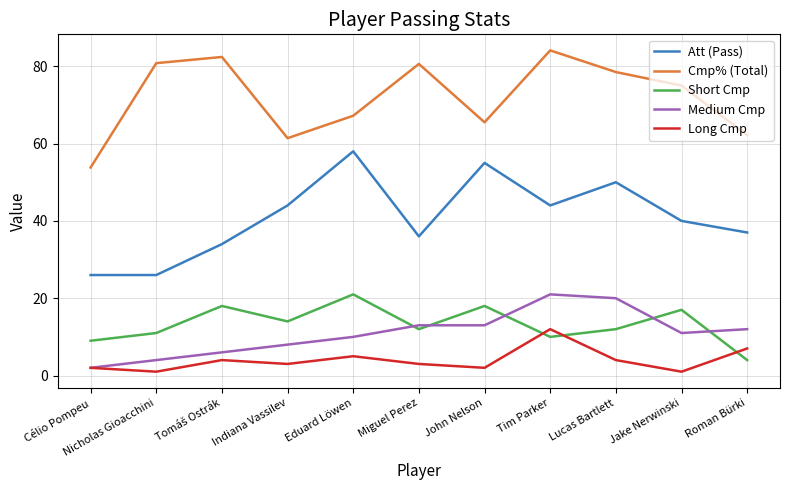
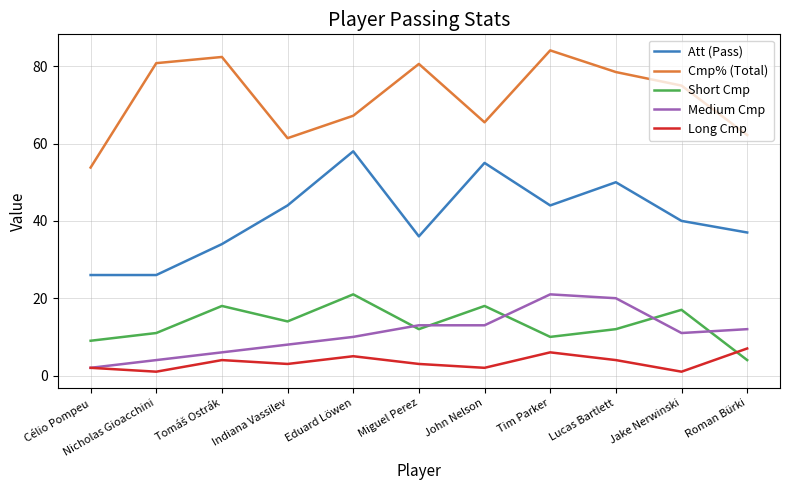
Long Cmp, Tim Parker: 12 -> 6
